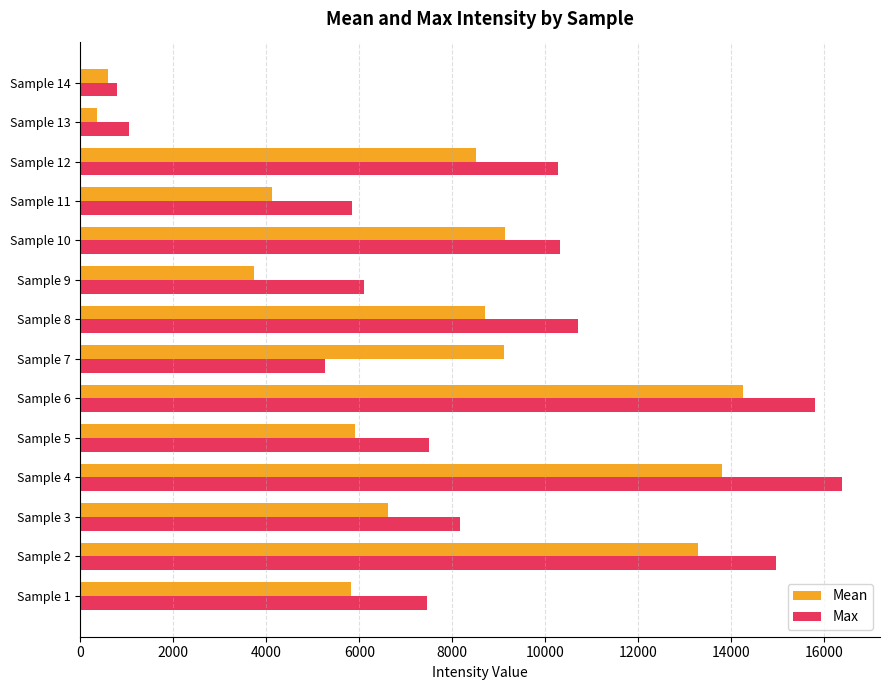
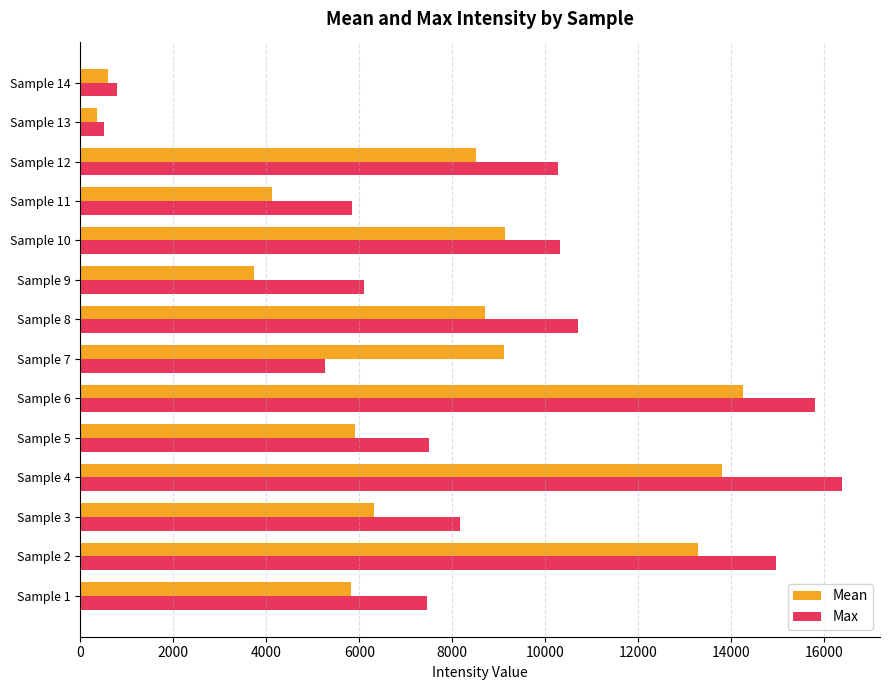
Max, Sample 13: 1100 -> 500
Mean, Sample 3: 6600 -> 6300
